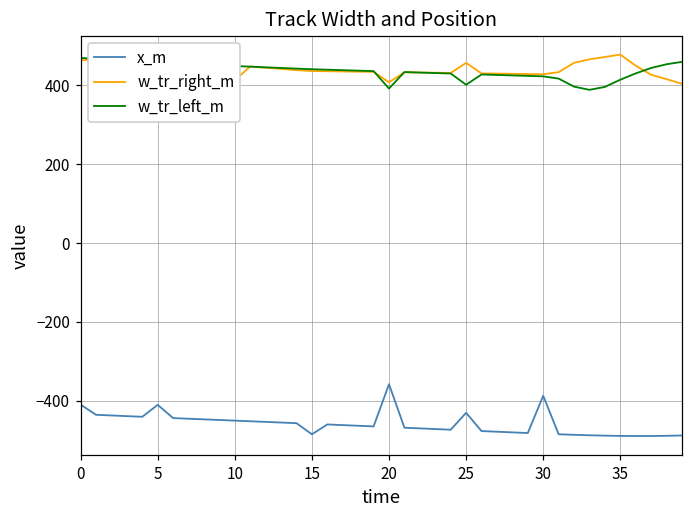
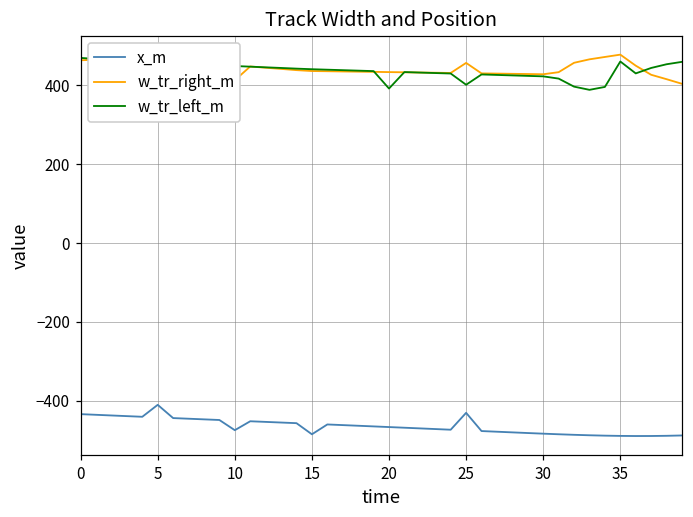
x_m, 0: -410 -> -430
x_m, 10: -450 -> -470
x_m, 20: -360 -> -470
w_tr_right_m, 20: 410 -> 430
x_m, 30: -390 -> -480
w_tr_left_m, 35: 410 -> 460
